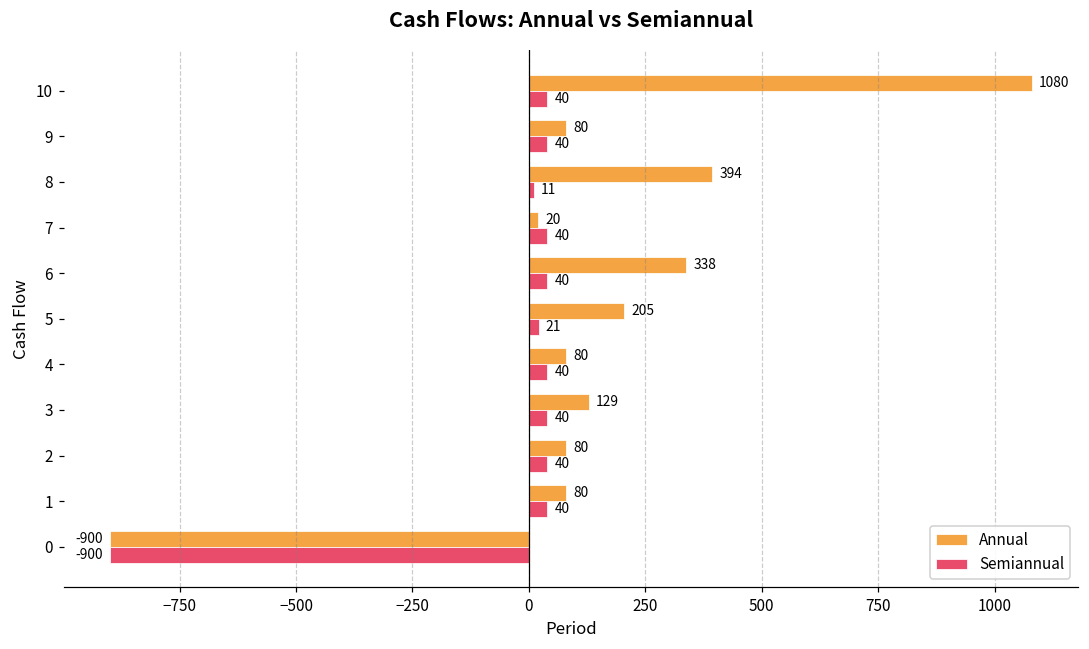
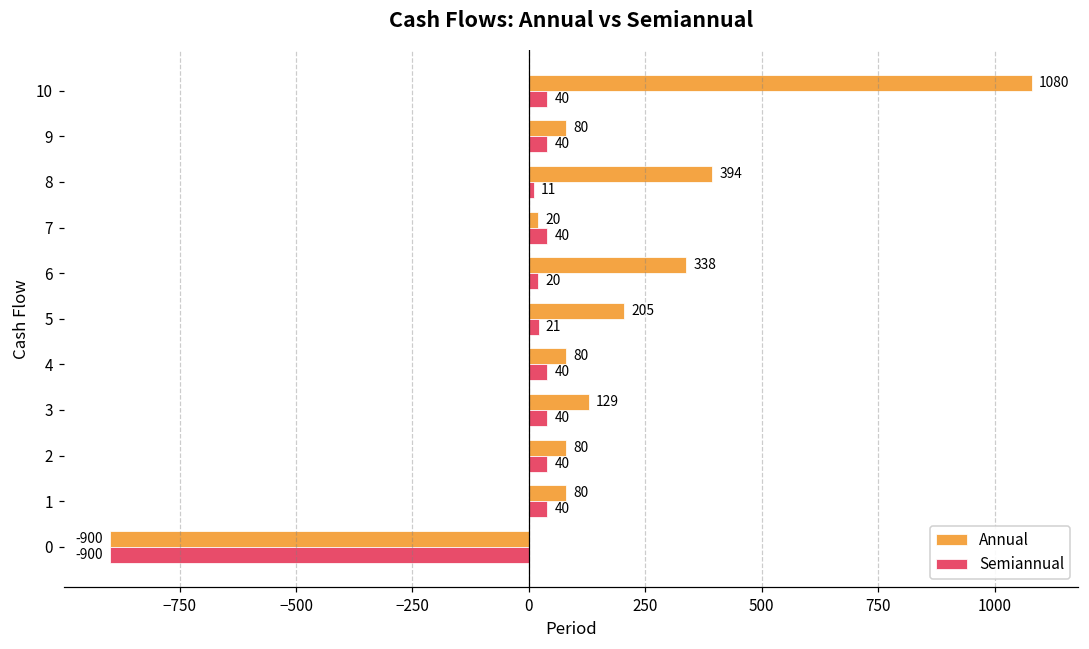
Semiannual, 6: 40 -> 20
